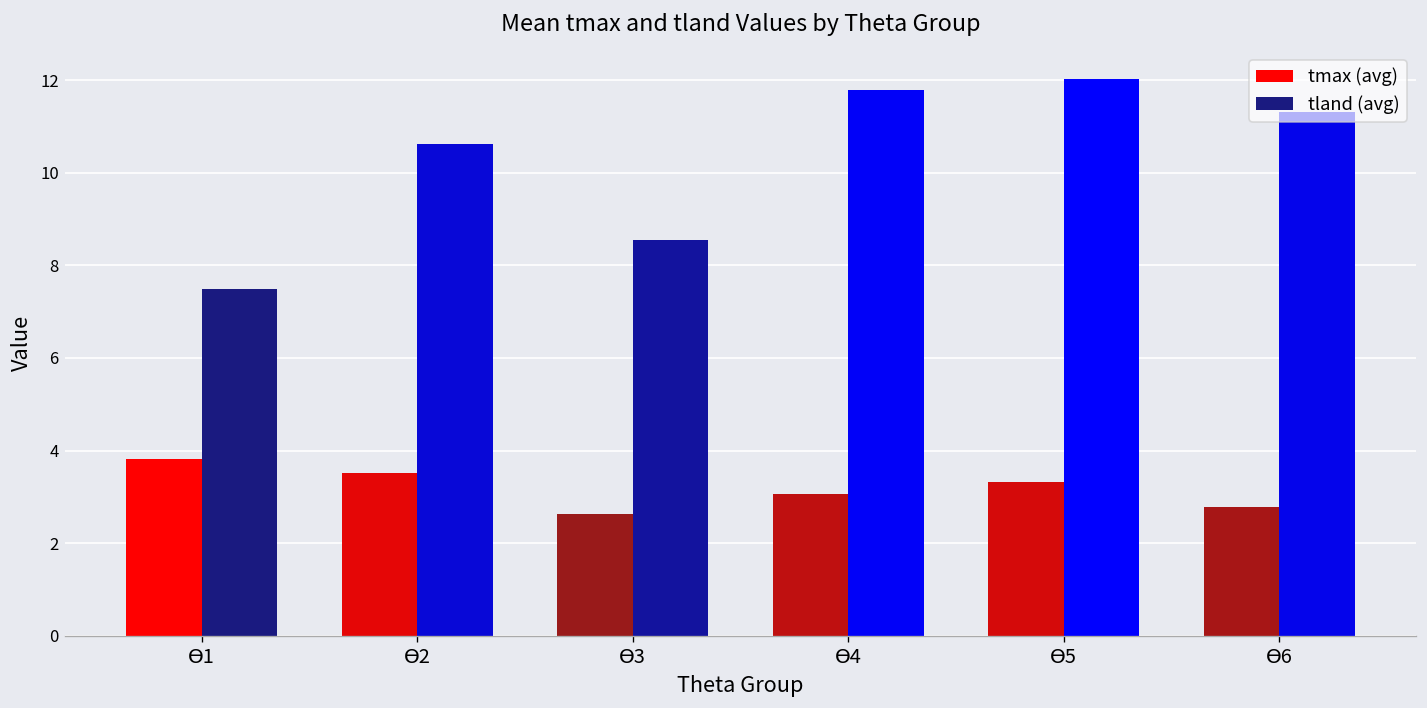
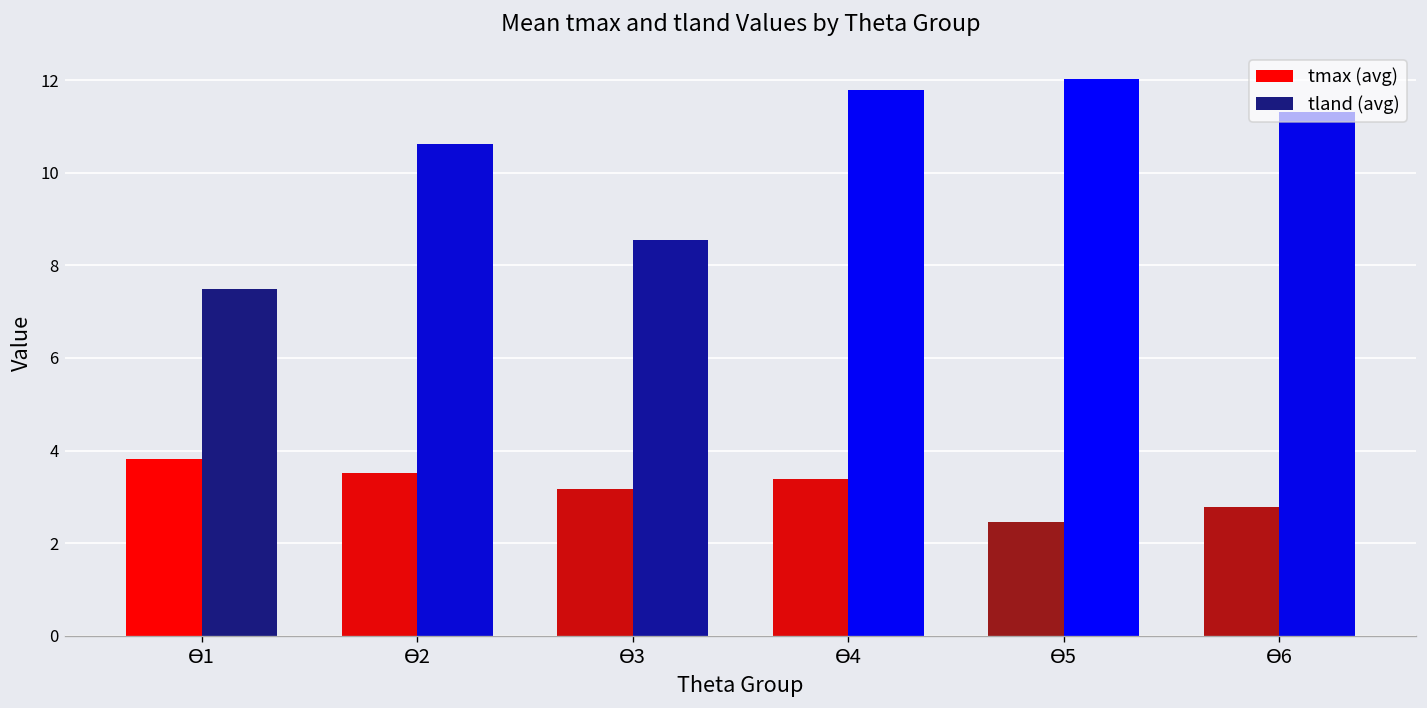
tmax (avg), ϴ3: 2.6 -> 3.2
tmax (avg), ϴ4: 3.1 -> 3.4
tmax (avg), ϴ5: 3.3 -> 2.4
